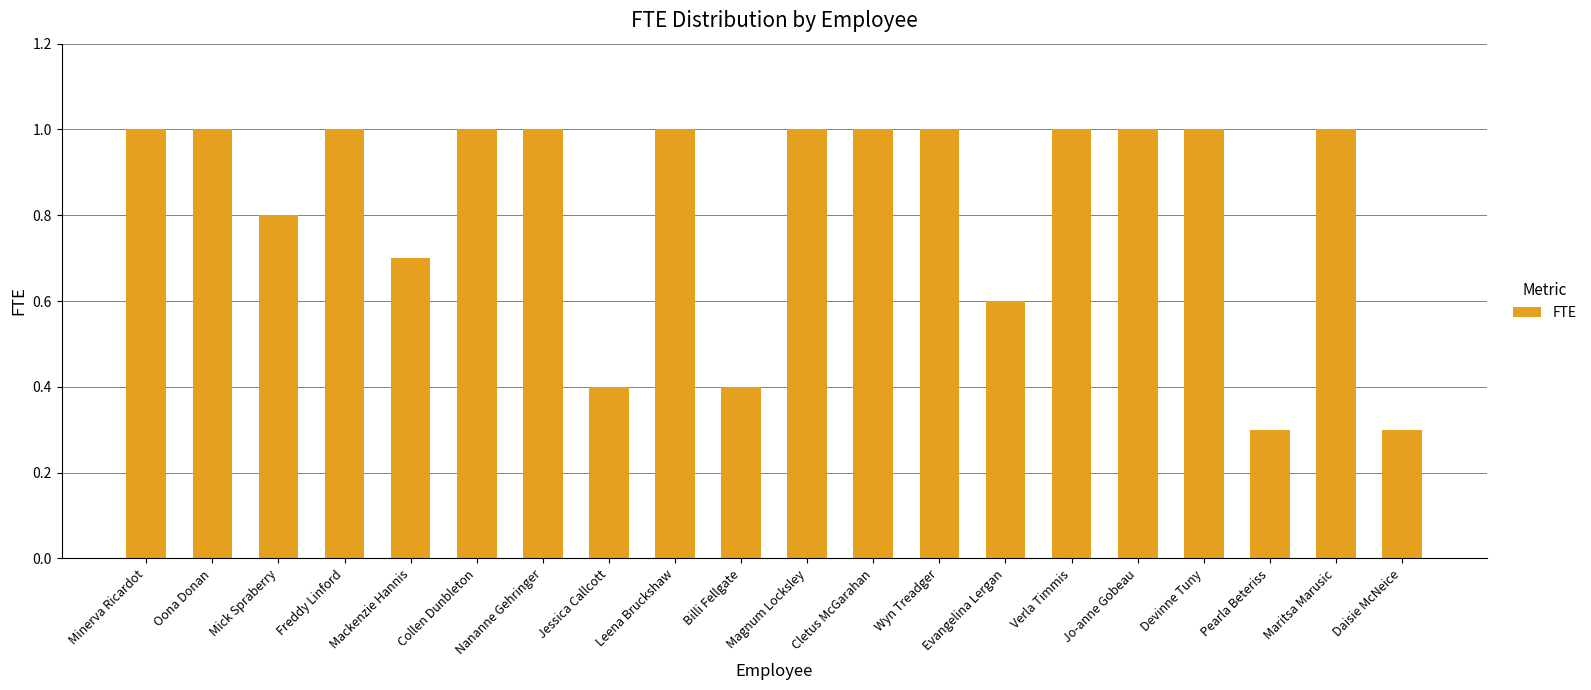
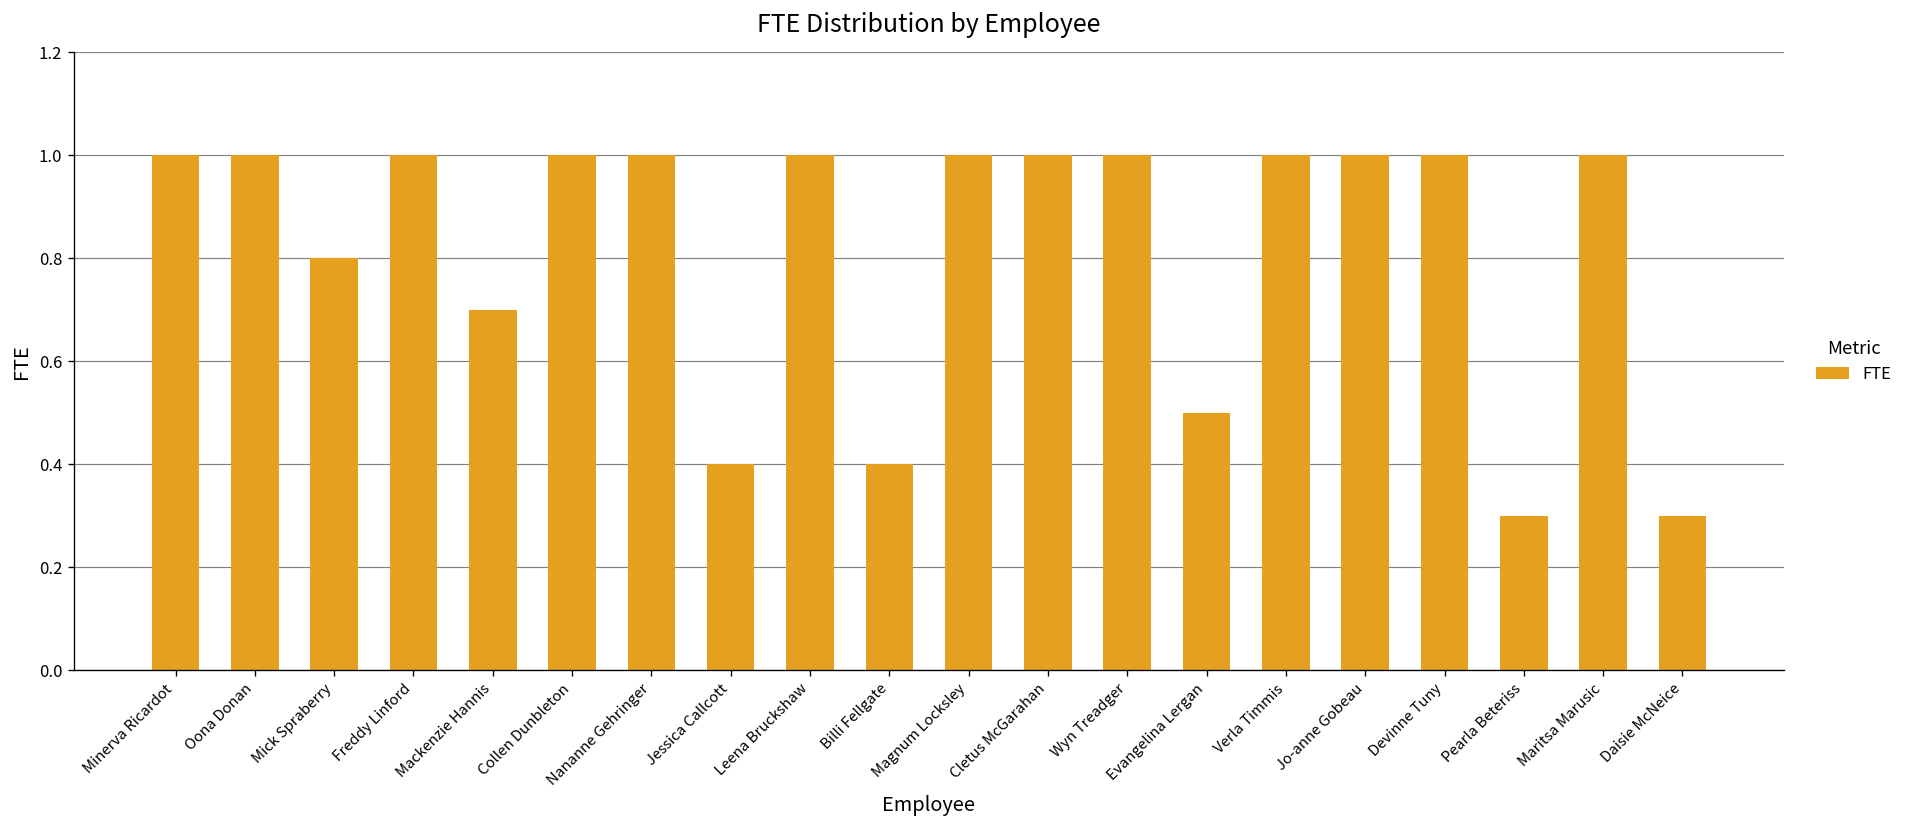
Evangelina Lergan: 0.6 -> 0.5
